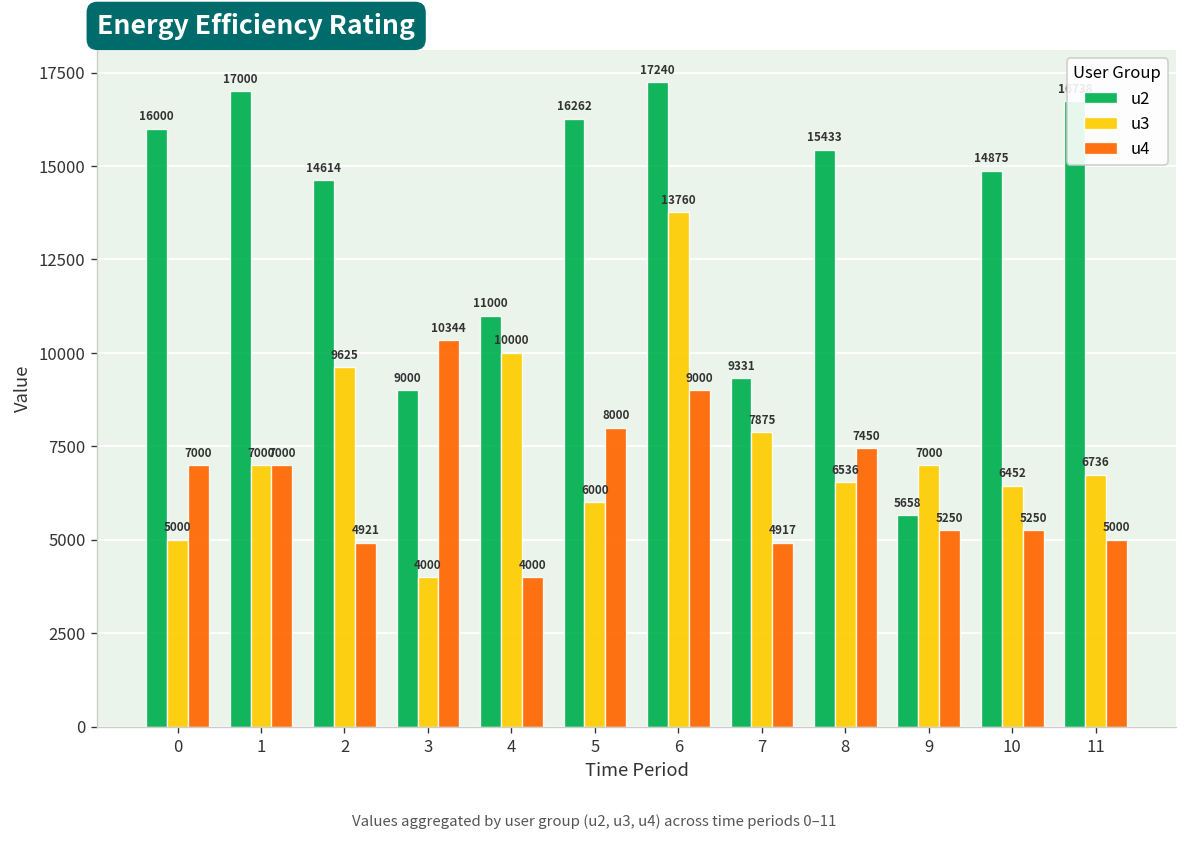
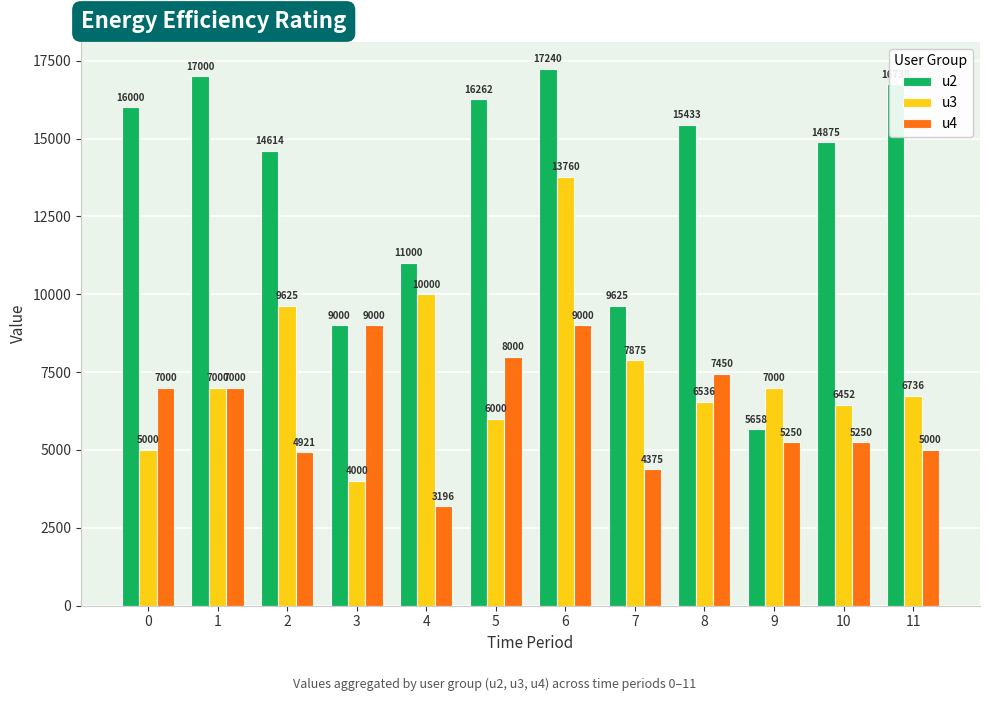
u4, 3: 10344 -> 9000
u4, 4: 4000 -> 3196
u2, 7: 9331 -> 9625
u4, 7: 4917 -> 4375
